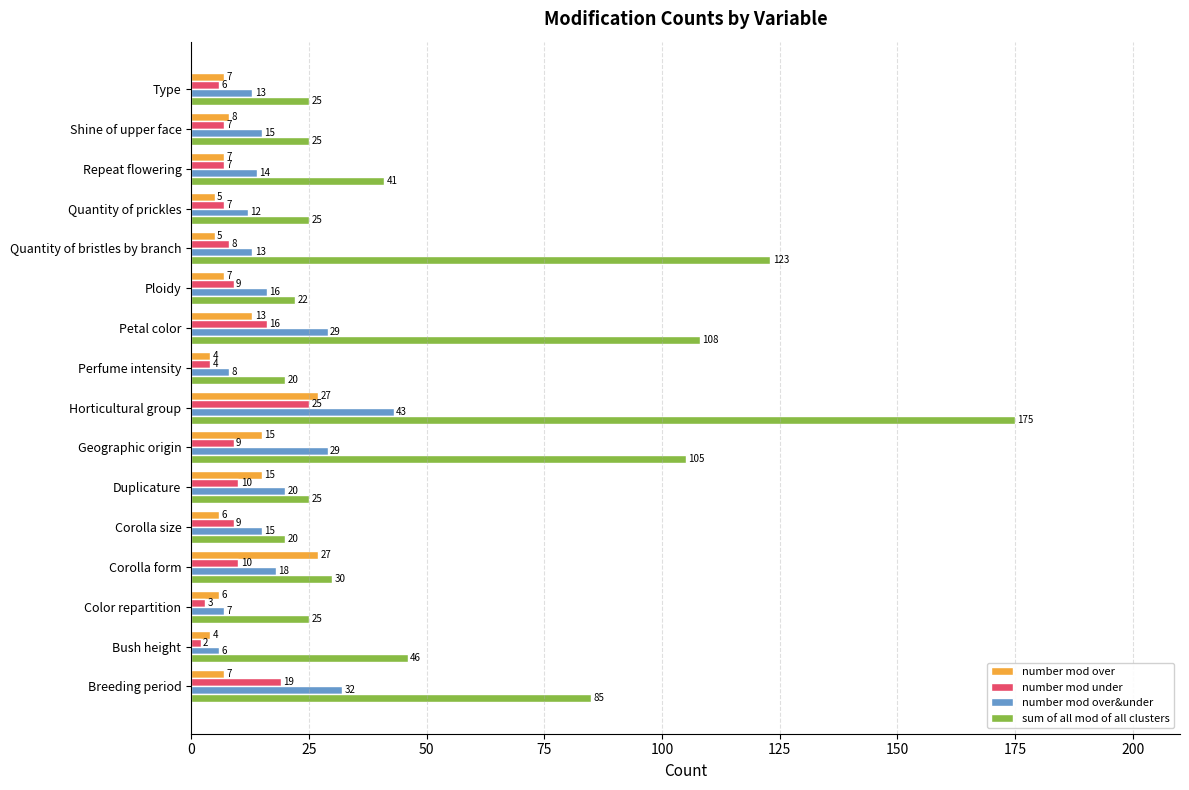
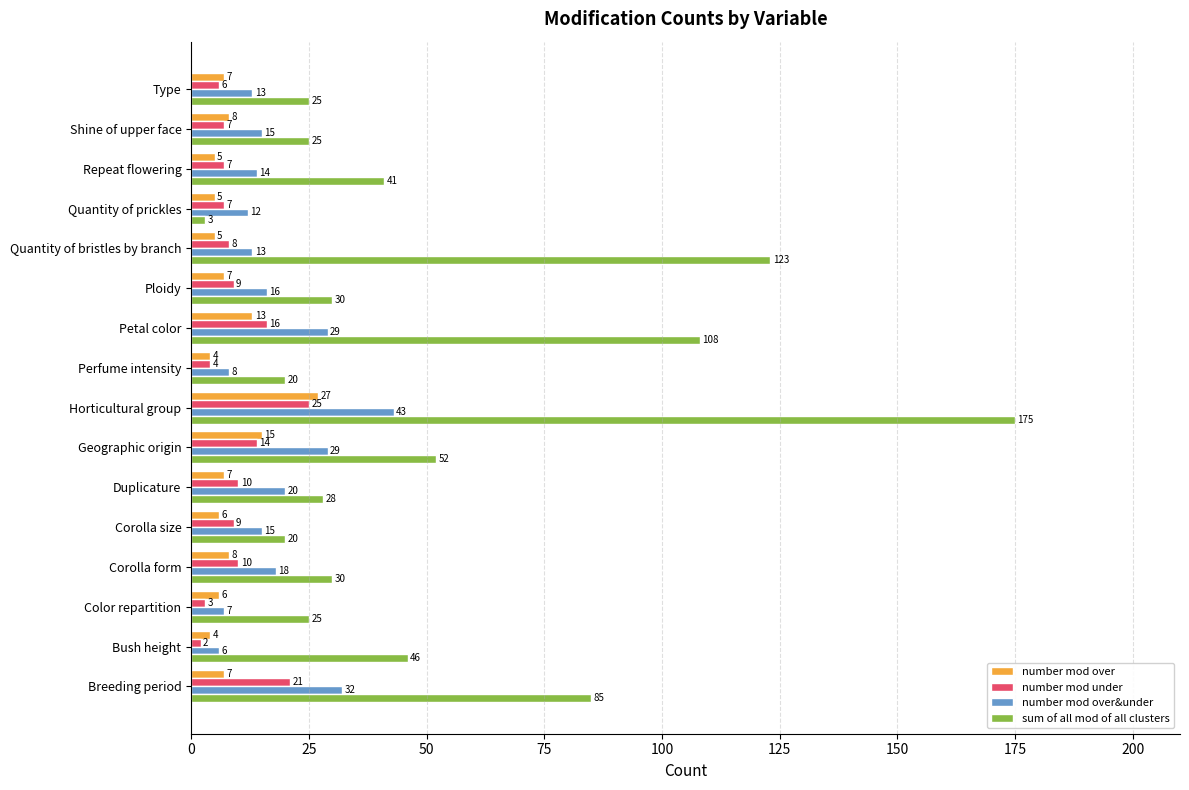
number mod over, Repeat flowering: 7 -> 5
sum of all mod of all clusters, Quantity of prickles: 25 -> 3
sum of all mod of all clusters, Ploidy: 22 -> 30
number mod under, Geographic origin: 9 -> 14
sum of all mod of all clusters, Geographic origin: 105 -> 52
number mod over, Duplicature: 15 -> 7
sum of all mod of all clusters, Duplicature: 25 -> 28
number mod over, Corolla form: 27 -> 8
number mod under, Breeding period: 19 -> 21
